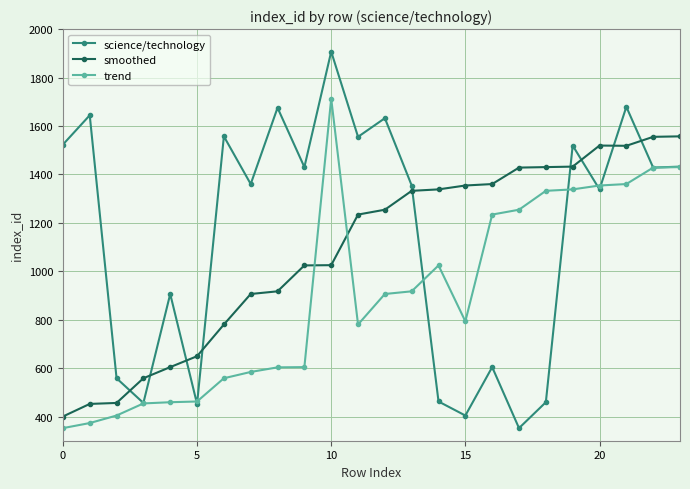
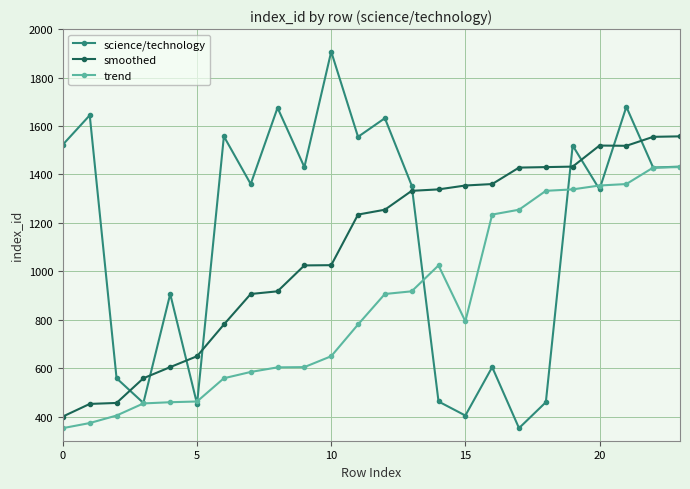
trend, 10: 1710 -> 650
